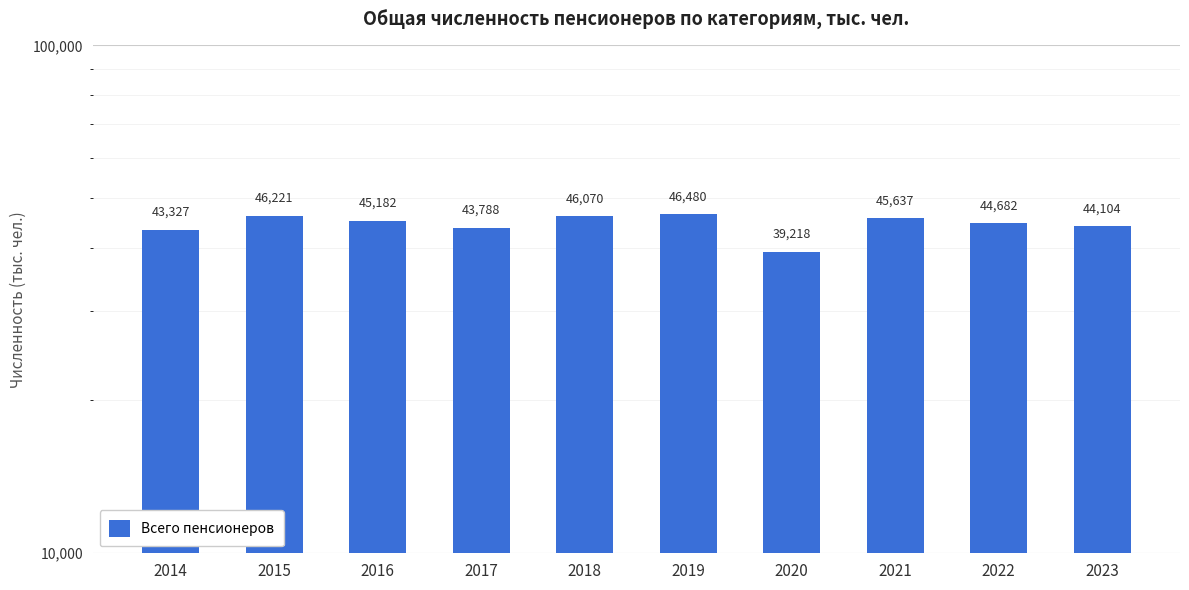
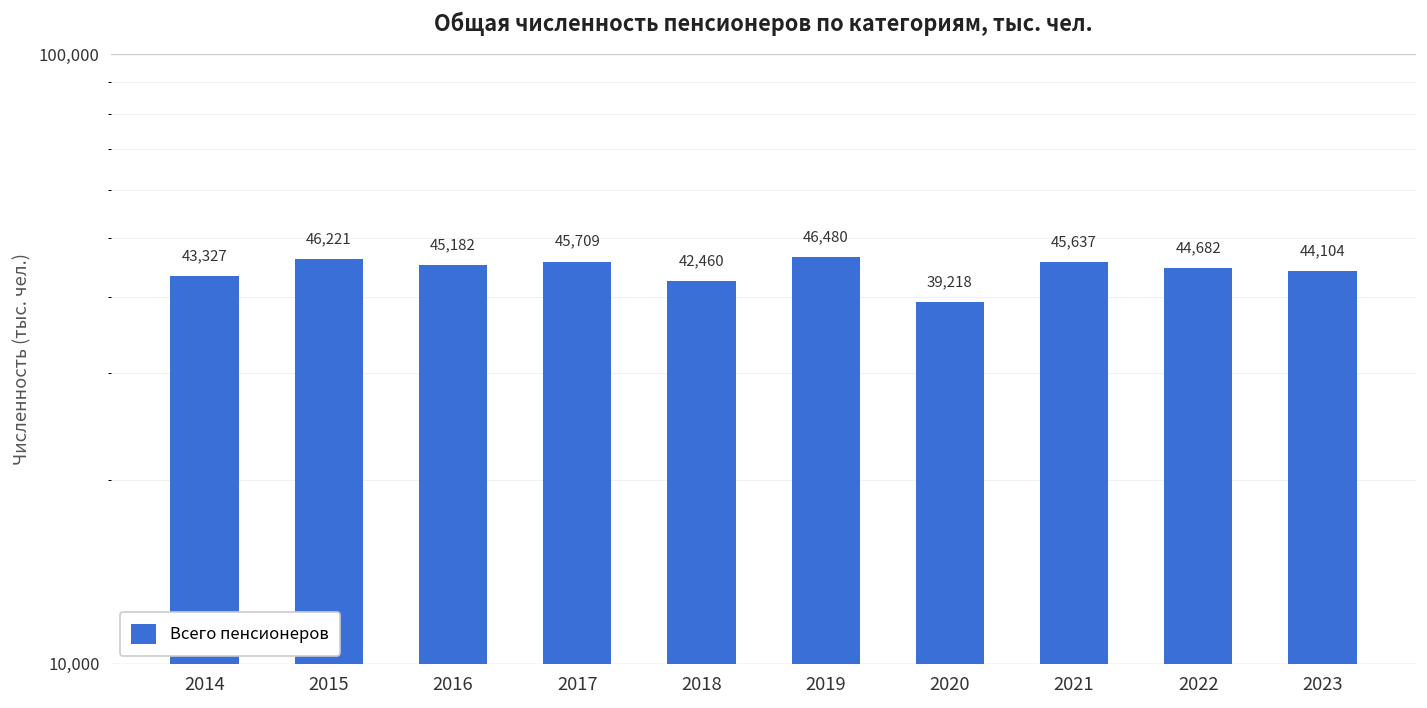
2017: 43,788 -> 45,709
2018: 46,070 -> 42,460
